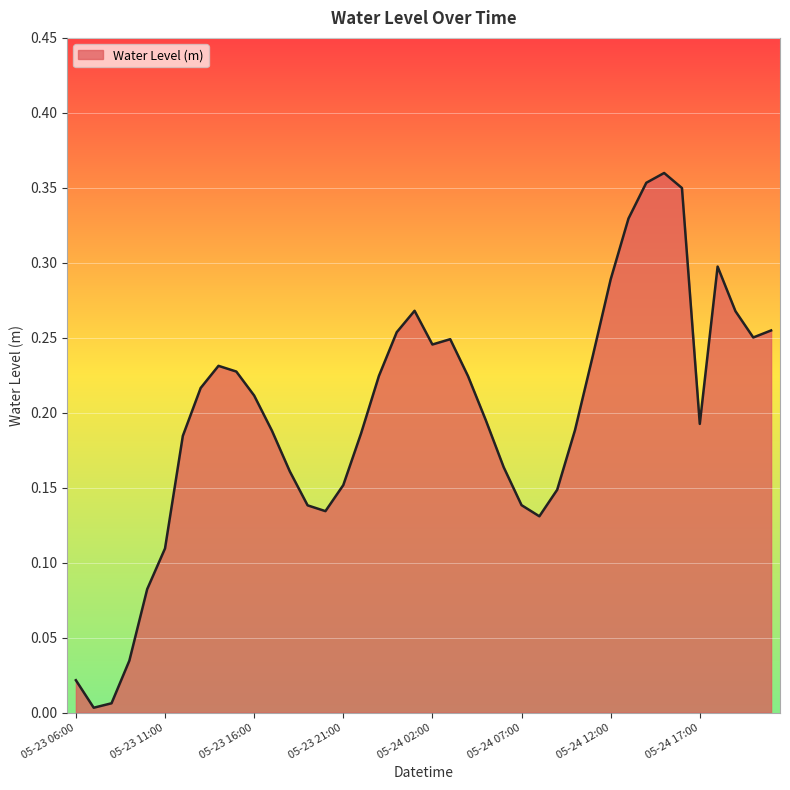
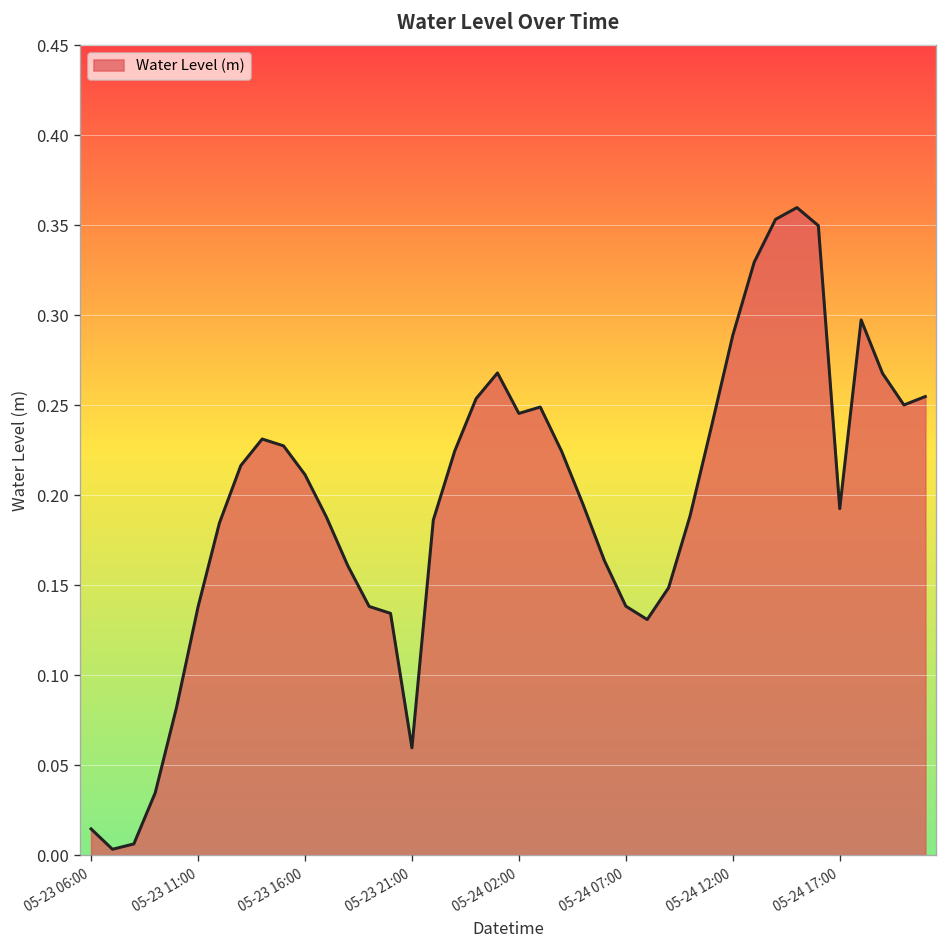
05-23 06:00: 0.022 -> 0.015
05-23 11:00: 0.109 -> 0.138
05-23 21:00: 0.152 -> 0.060
